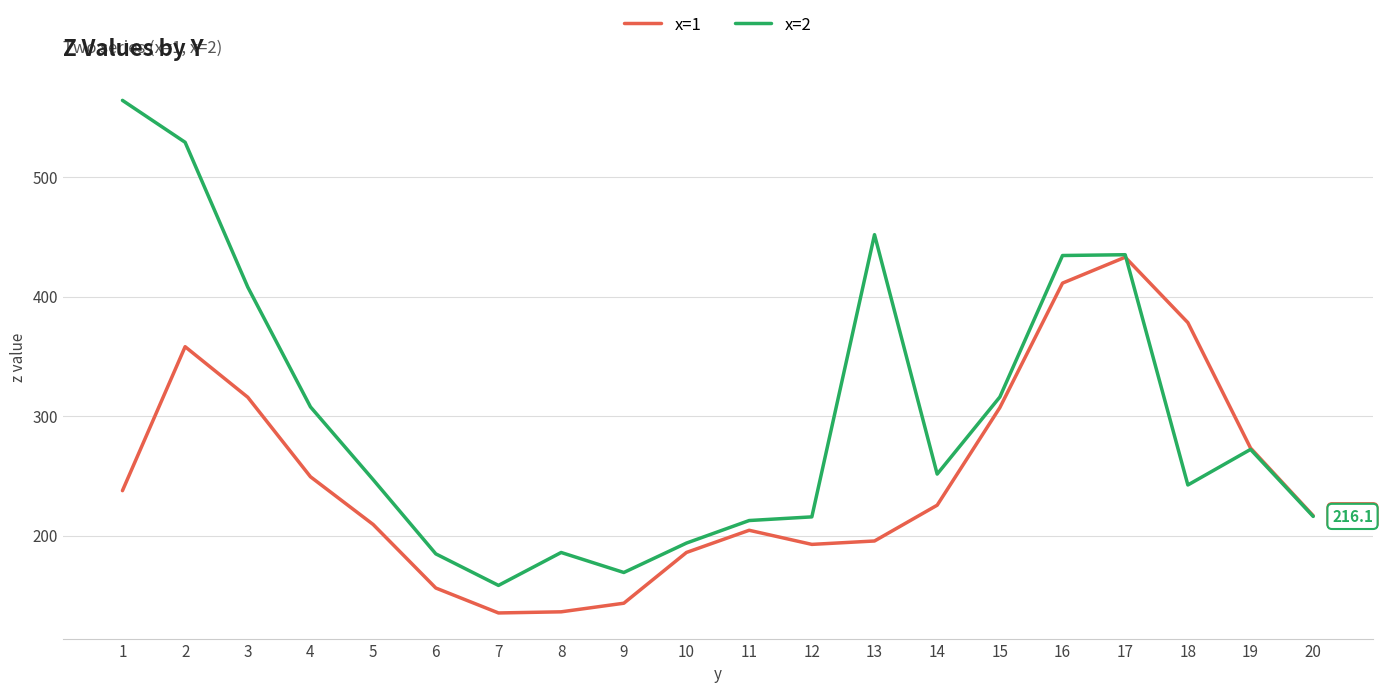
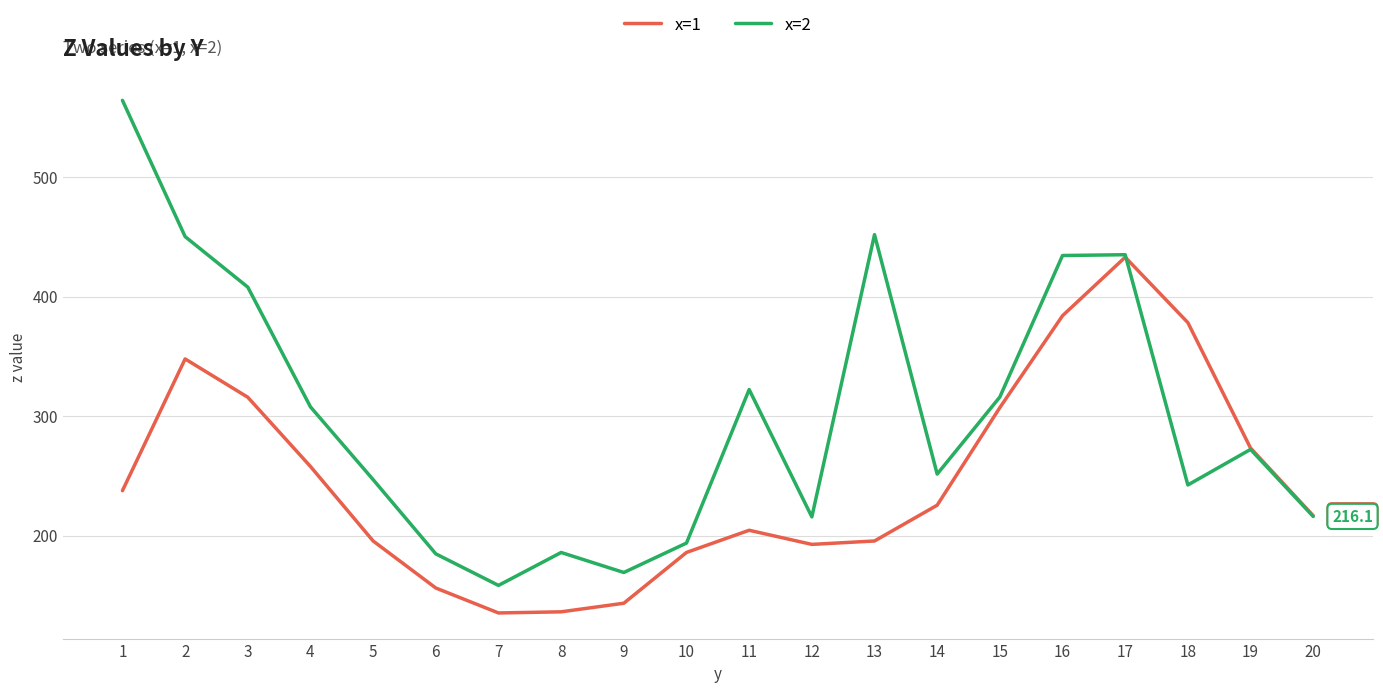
x=1, 2: 358 -> 348
x=2, 2: 529 -> 450
x=1, 4: 249 -> 258
x=1, 5: 209 -> 196
x=2, 11: 213 -> 322
x=1, 16: 411 -> 384
